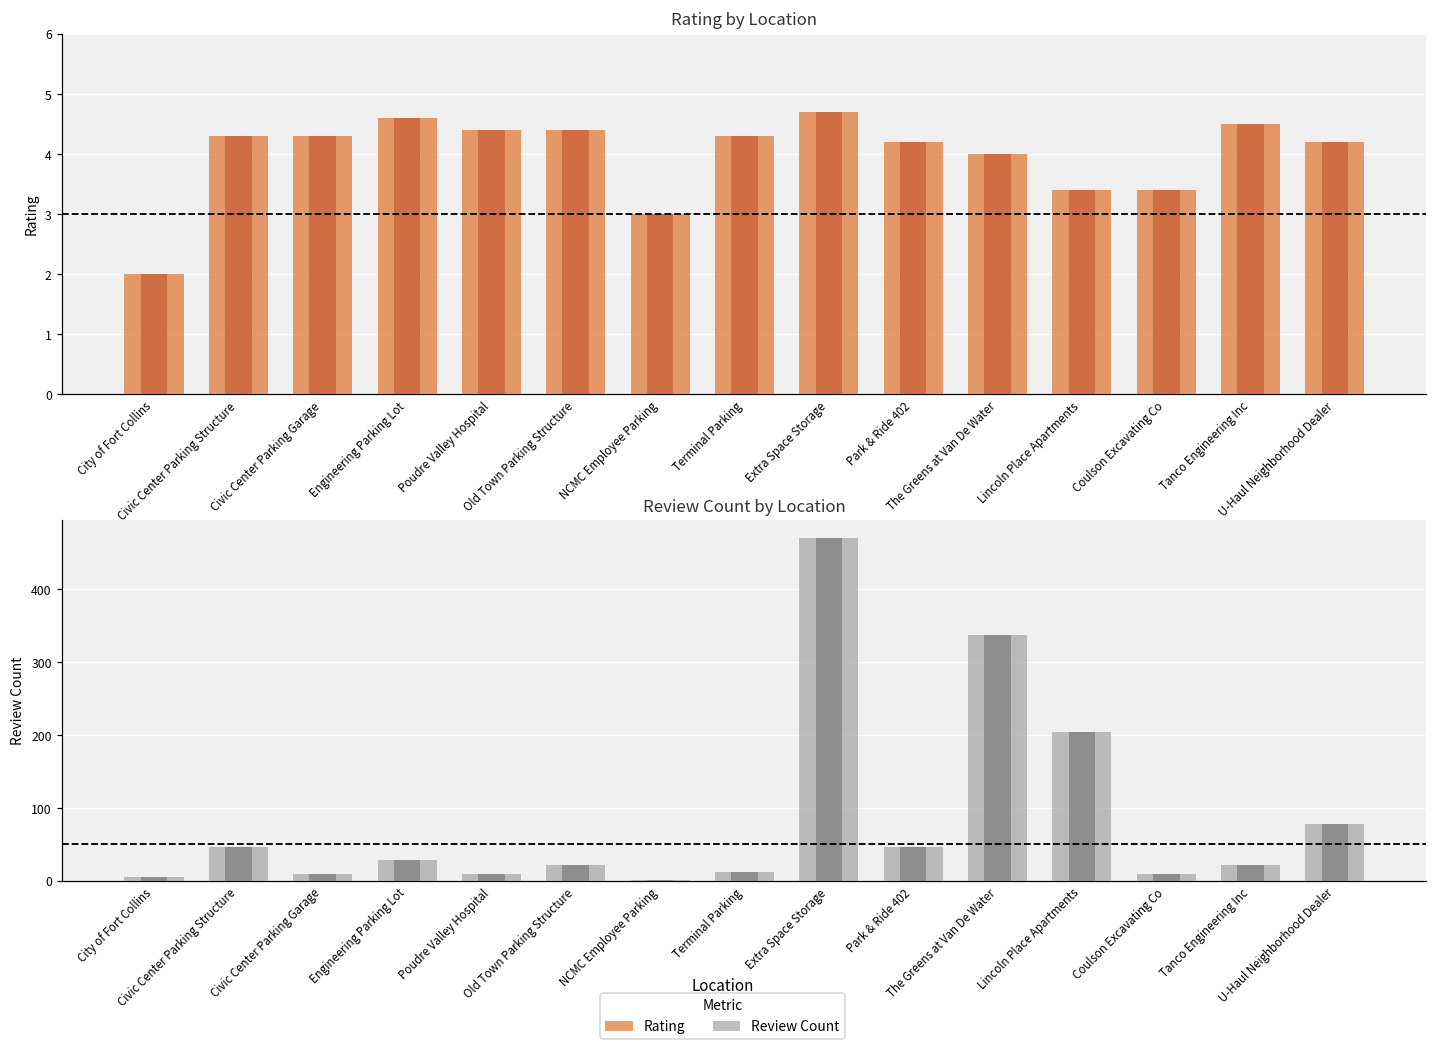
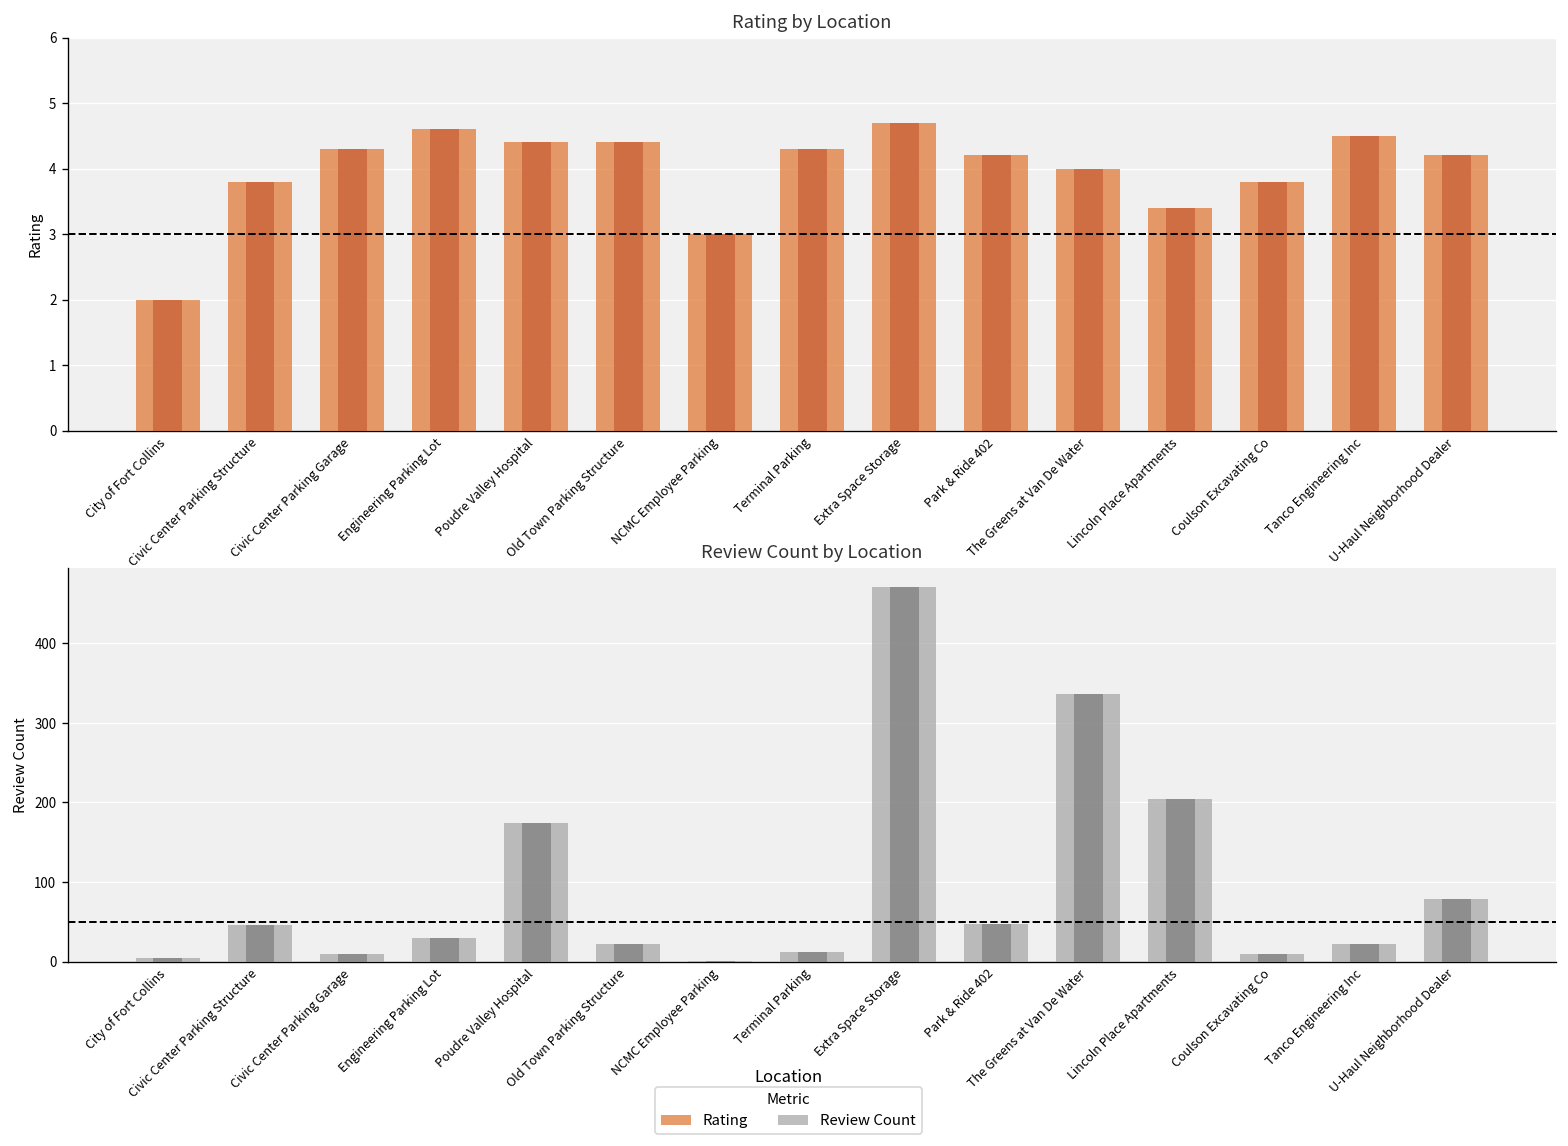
Rating by Location, Civic Center Parking Structure: 4.3 -> 3.8
Rating by Location, Coulson Excavating Co: 3.4 -> 3.8
Review Count by Location, Poudre Valley Hospital: 10 -> 170
